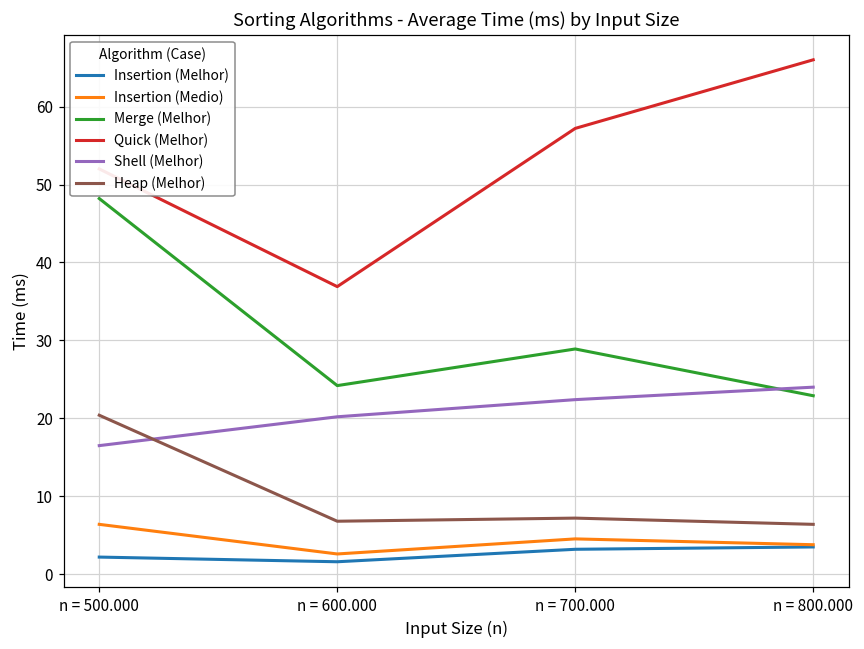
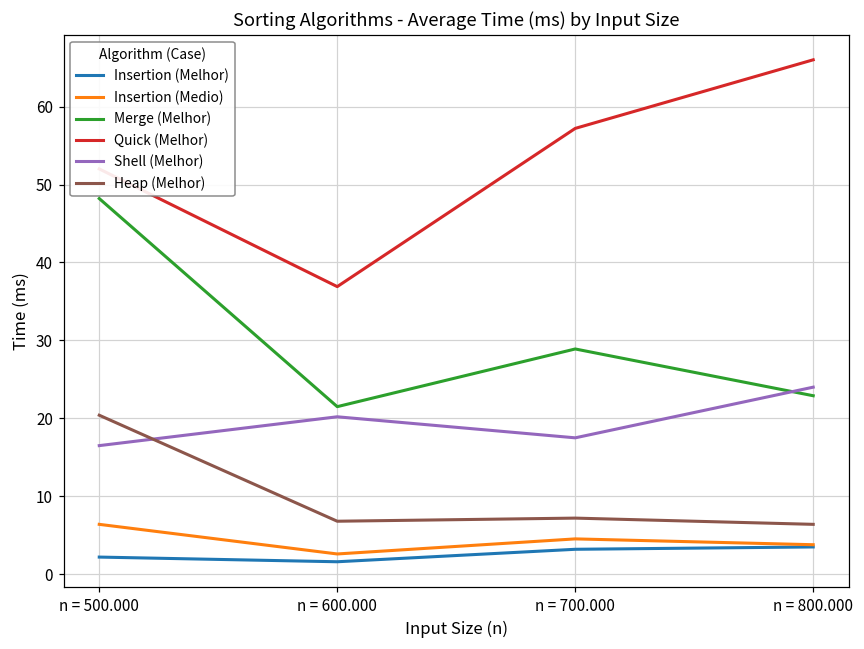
Merge (Melhor), n = 600.000: 24 -> 22
Shell (Melhor), n = 700.000: 22 -> 18
